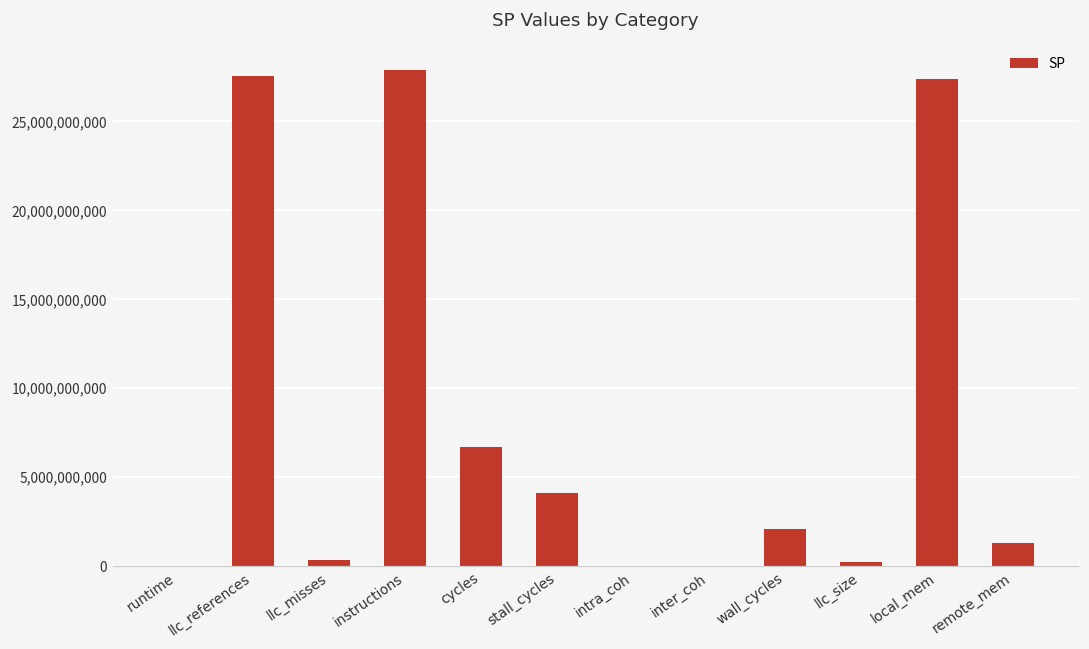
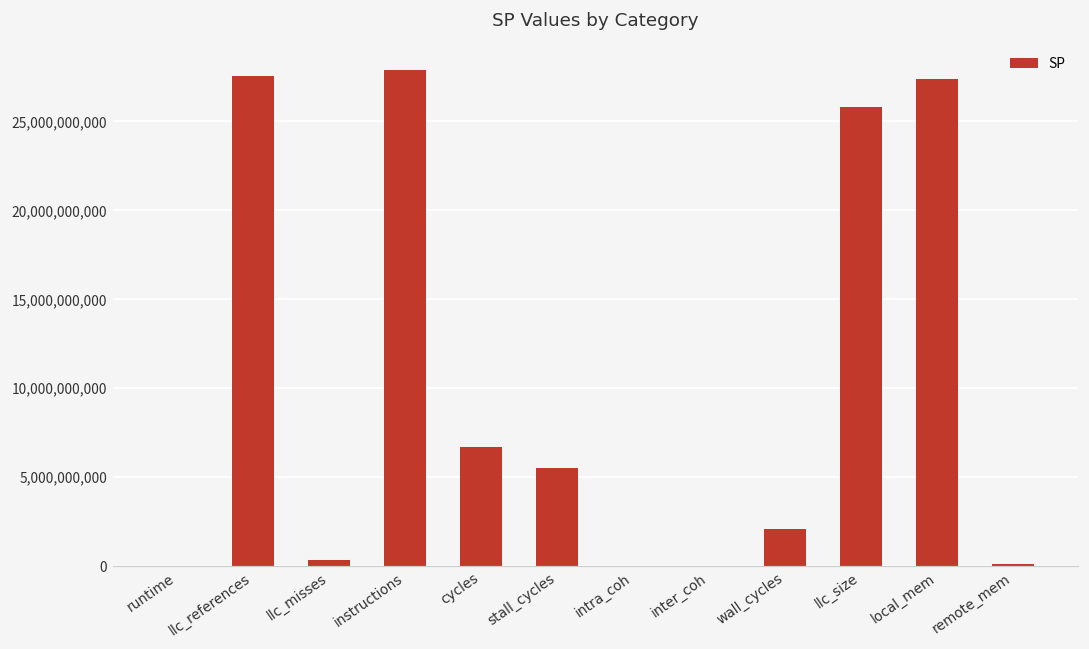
stall_cycles: 4,100,000,000 -> 5,500,000,000
llc_size: 200,000,000 -> 25,800,000,000
remote_mem: 1,300,000,000 -> 100,000,000
